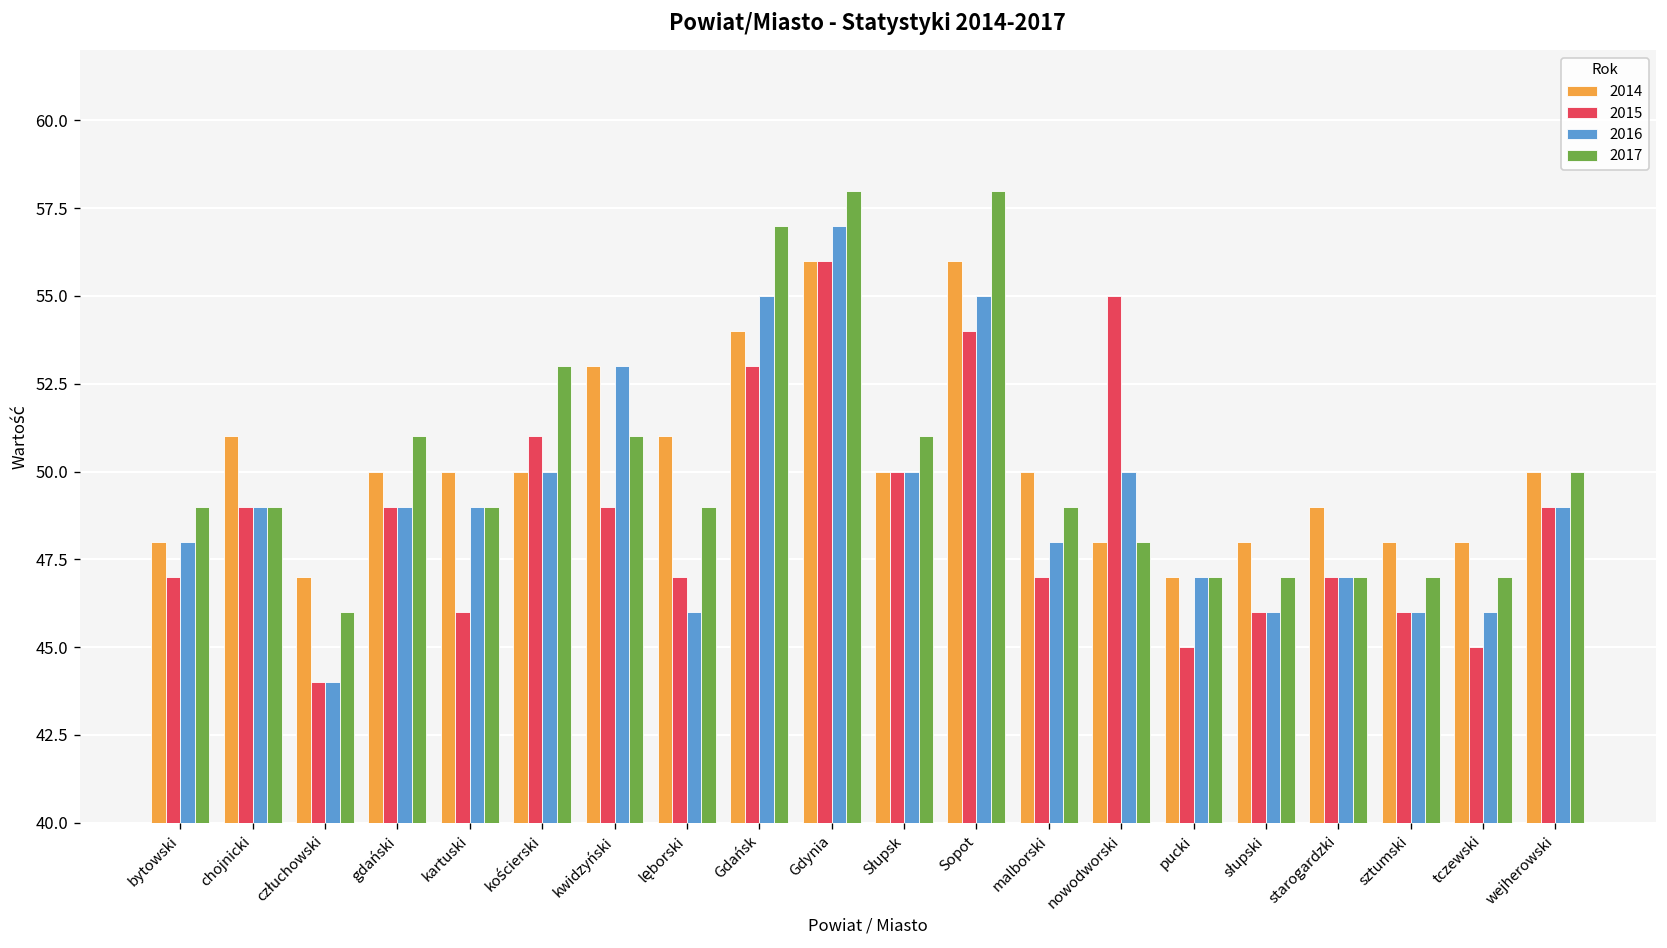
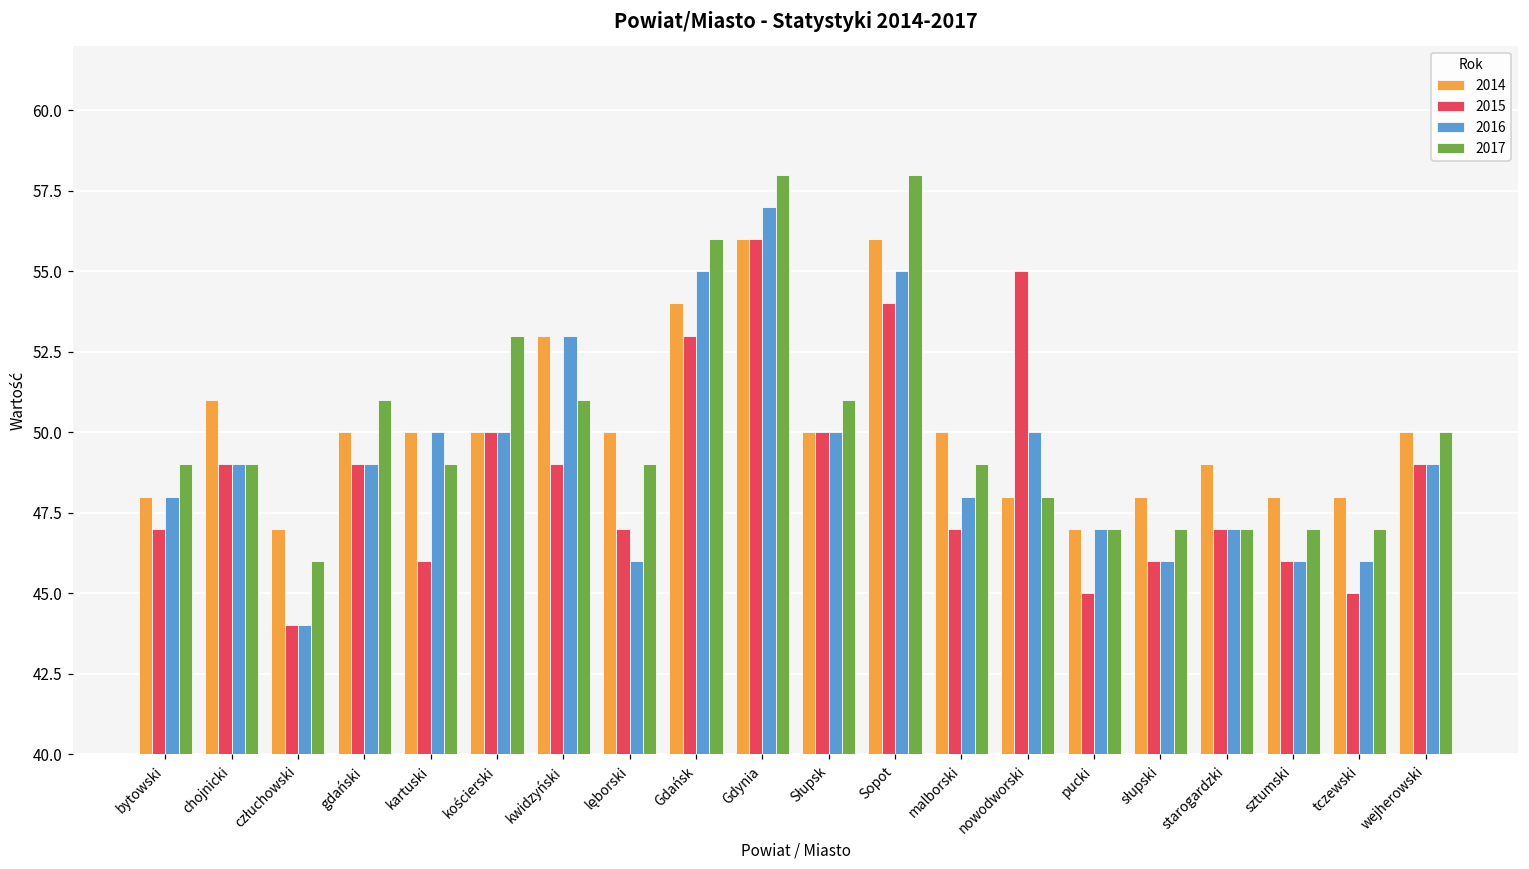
2016, kartuski: 49 -> 50
2015, kościerski: 51 -> 50
2014, lęborski: 51 -> 50
2017, Gdańsk: 57 -> 56
